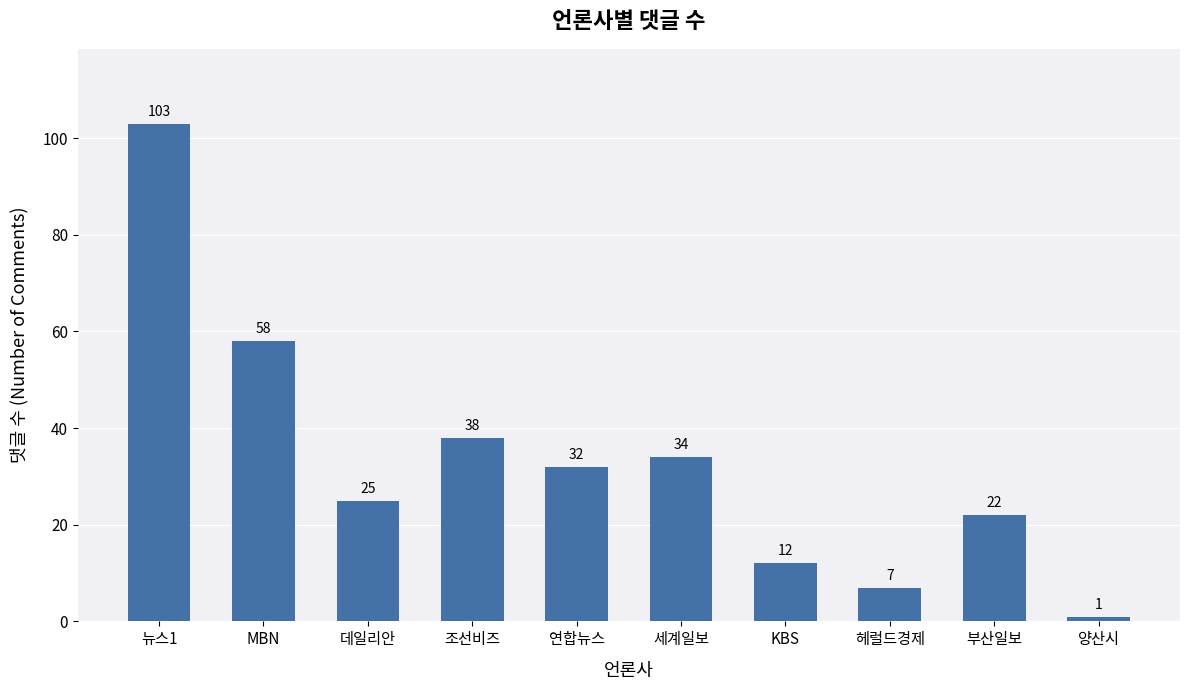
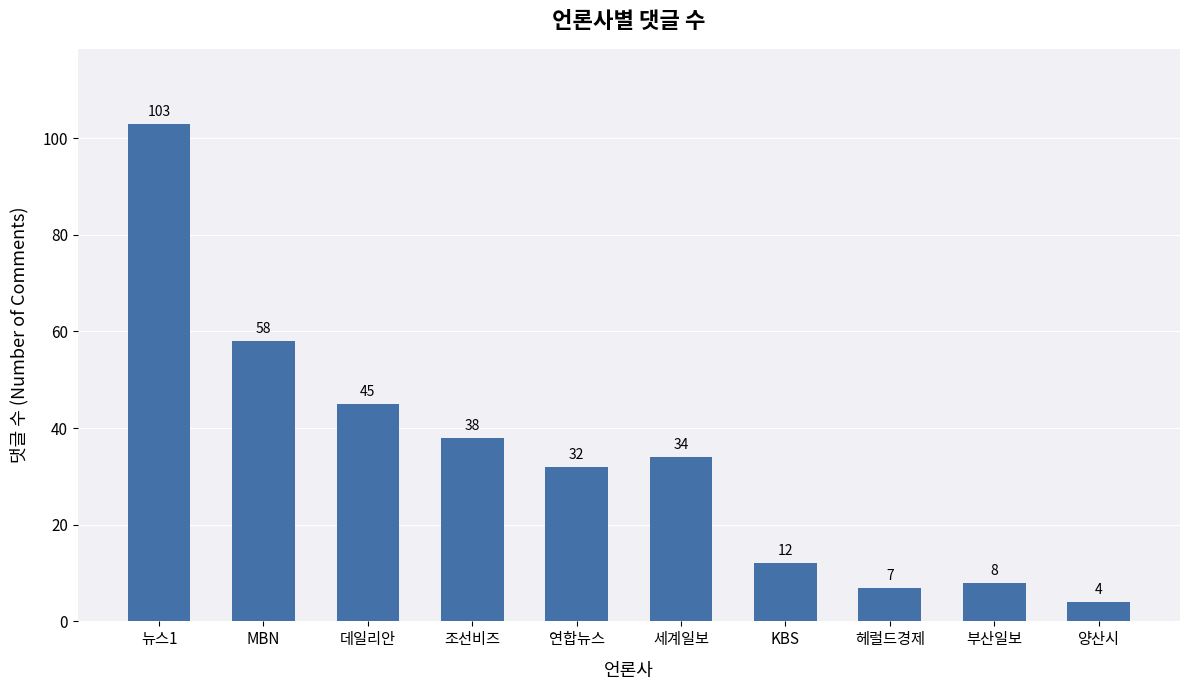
데일리안: 25 -> 45
부산일보: 22 -> 8
양산시: 1 -> 4
